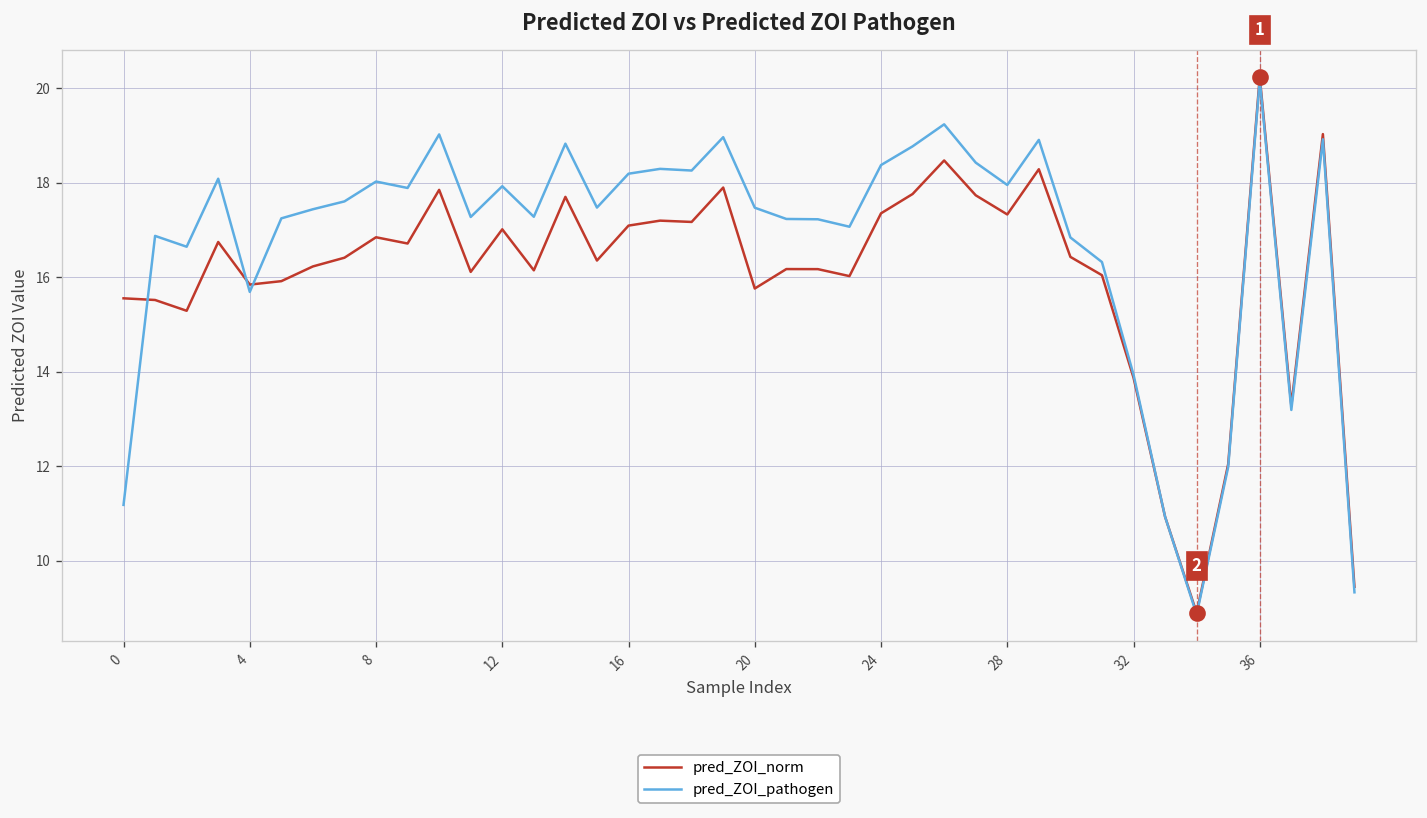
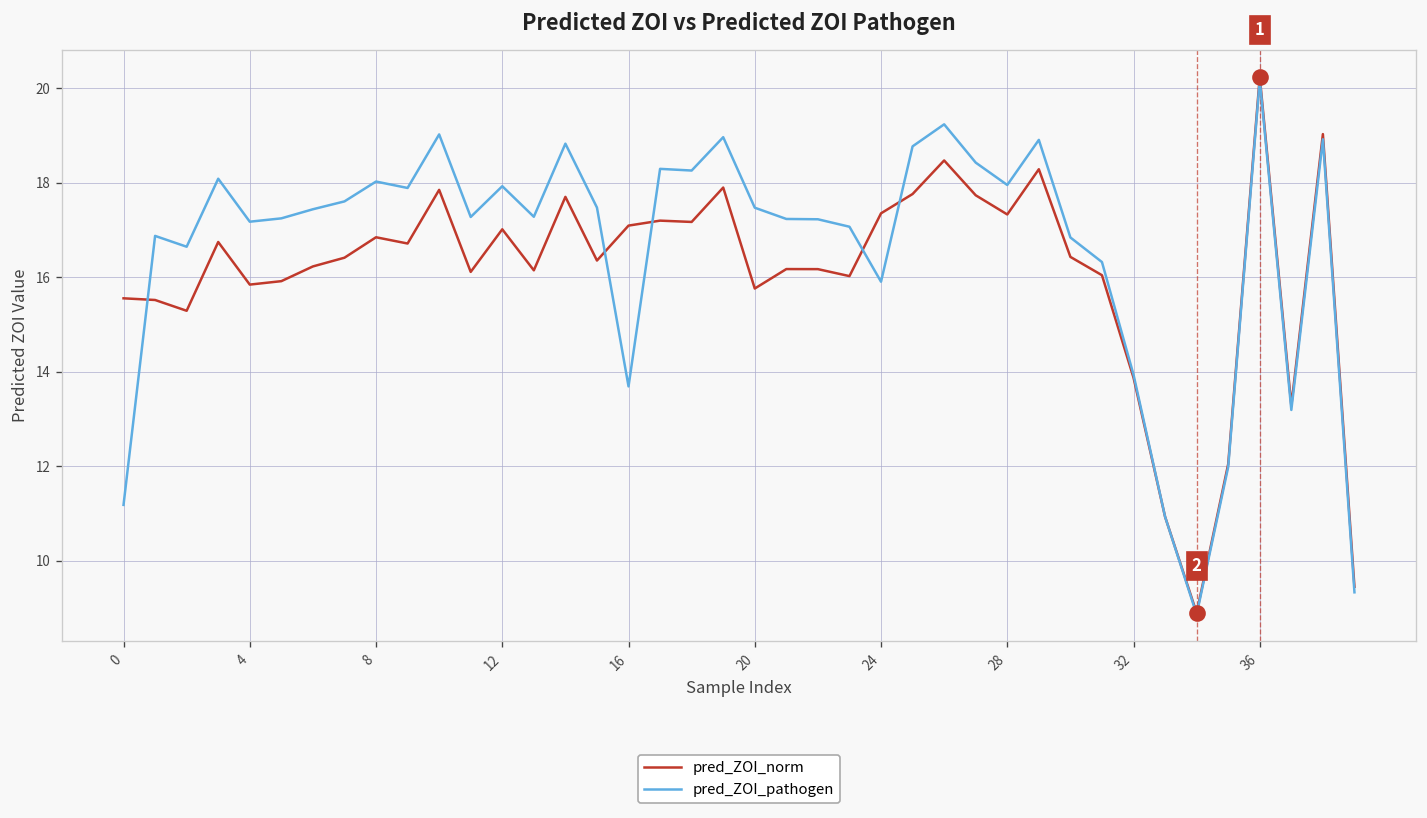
pred_ZOI_pathogen, 4: 15.7 -> 17.2
pred_ZOI_pathogen, 16: 18.2 -> 13.7
pred_ZOI_pathogen, 24: 18.4 -> 15.9
